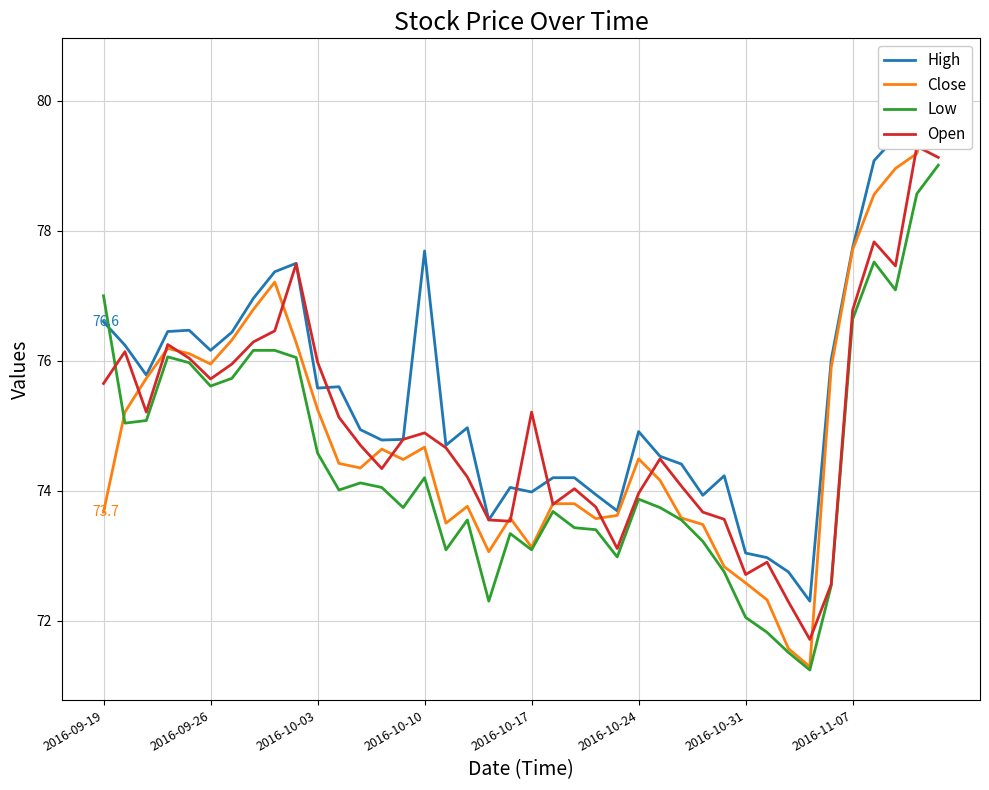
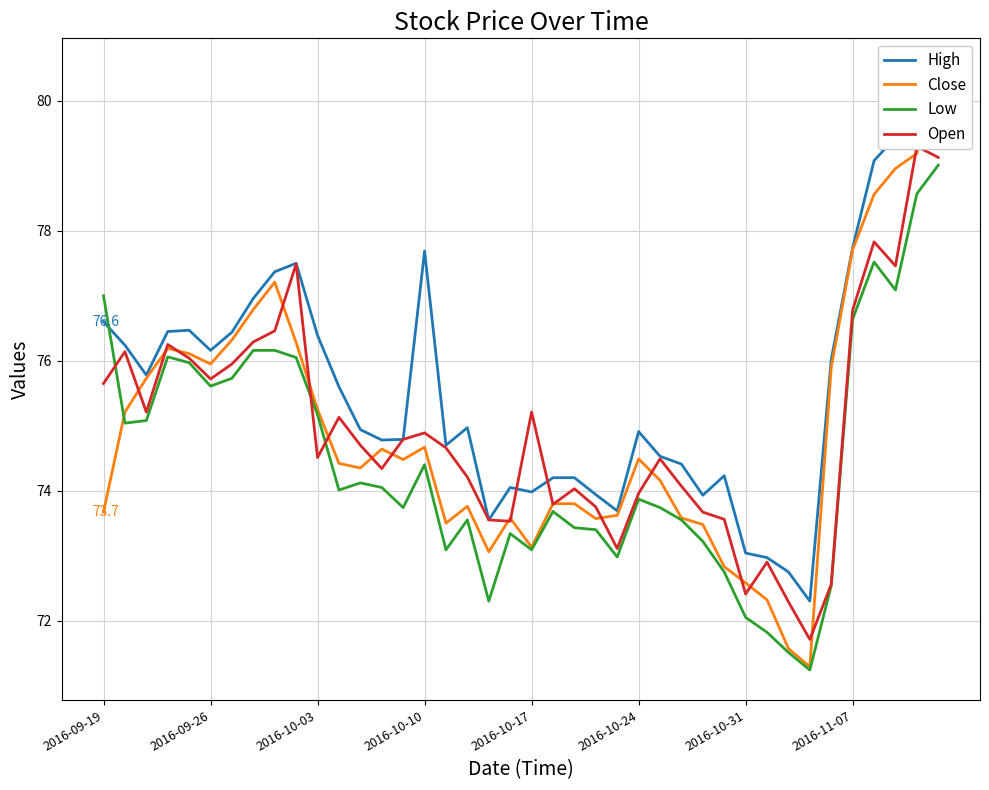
High, 2016-10-03: 75.6 -> 76.4
Low, 2016-10-03: 74.6 -> 75.2
Open, 2016-10-03: 76.0 -> 74.5
Low, 2016-10-10: 74.2 -> 74.4
Open, 2016-10-31: 72.7 -> 72.4
